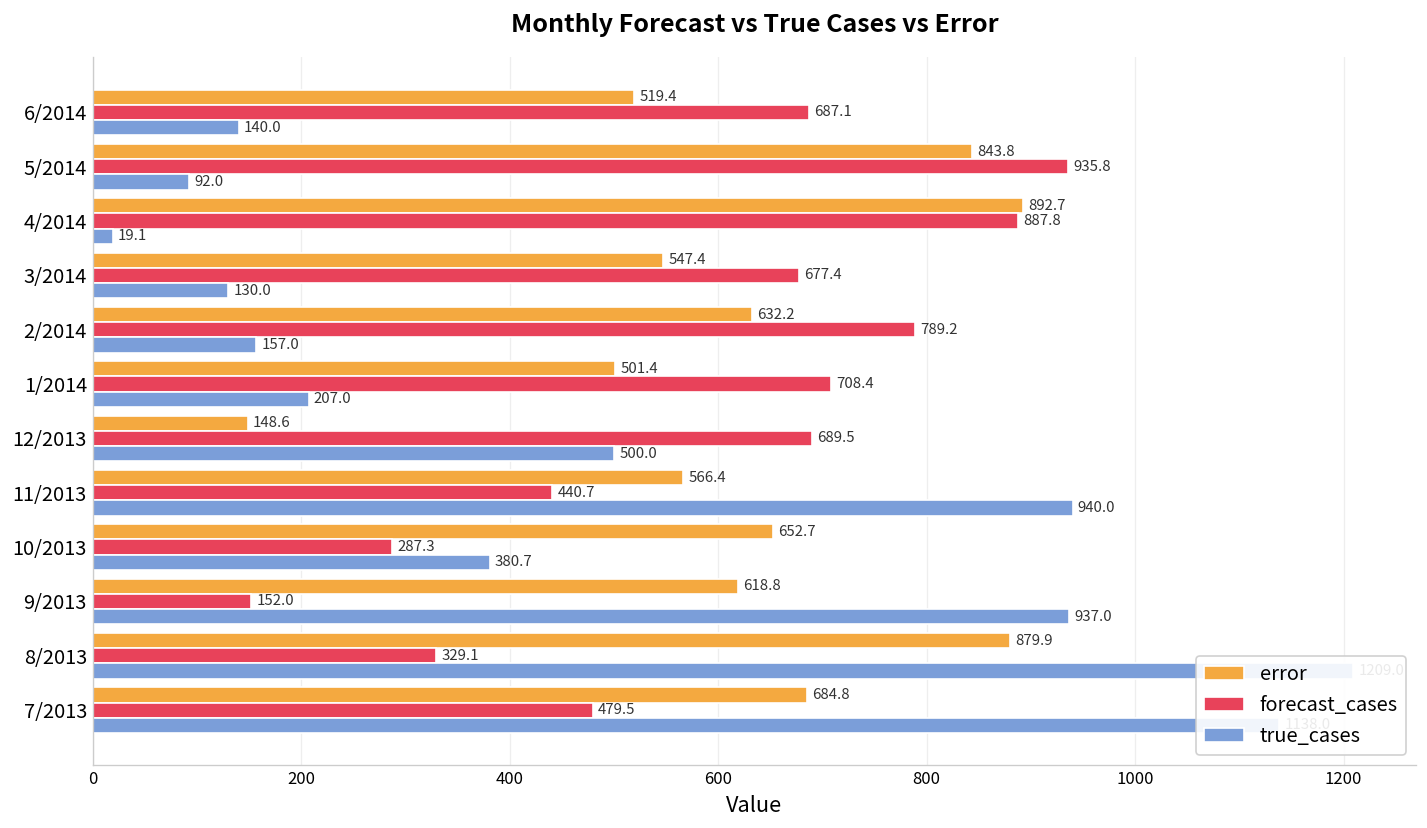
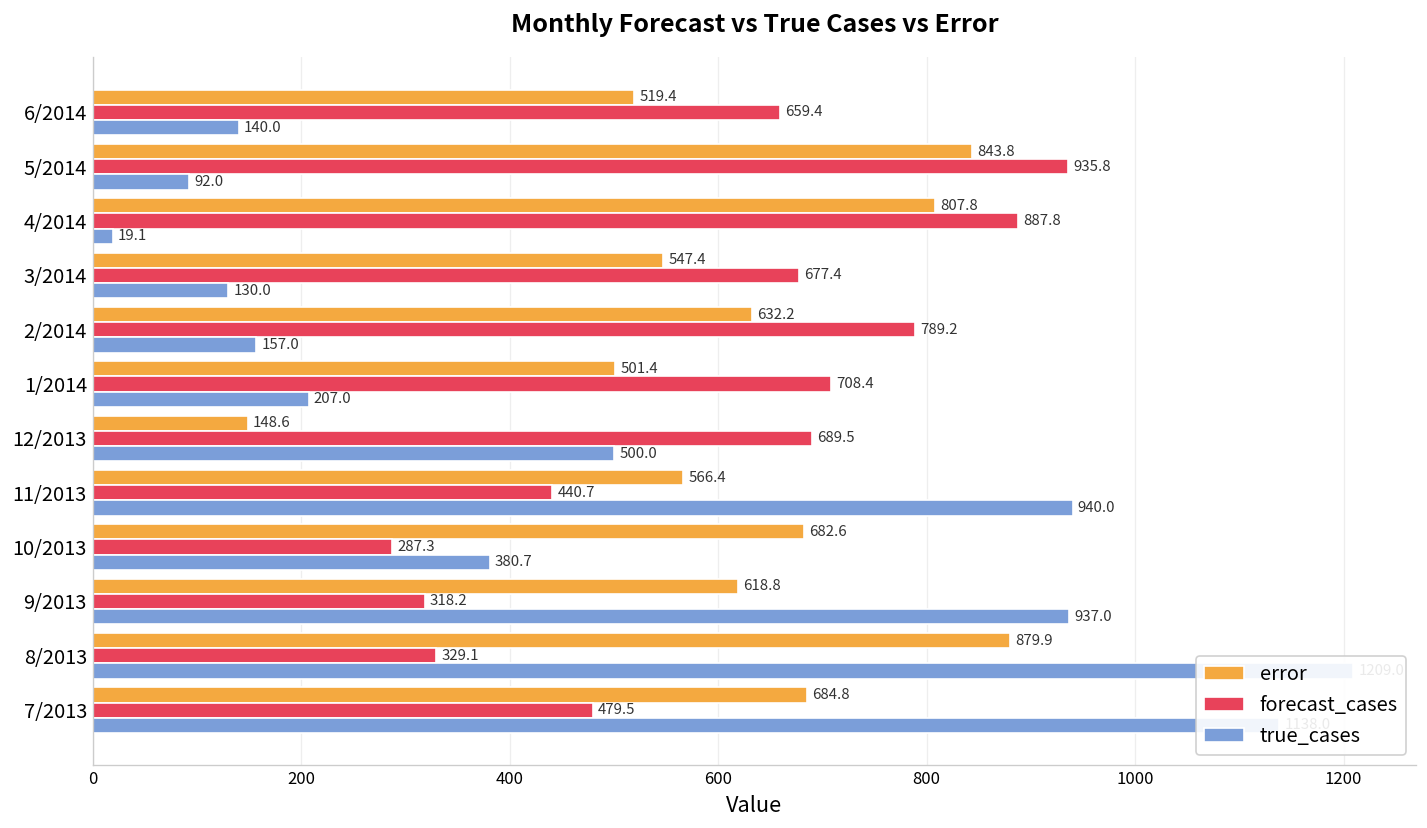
forecast_cases, 6/2014: 687.1 -> 659.4
error, 4/2014: 892.7 -> 807.8
error, 10/2013: 652.7 -> 682.6
forecast_cases, 9/2013: 152.0 -> 318.2
